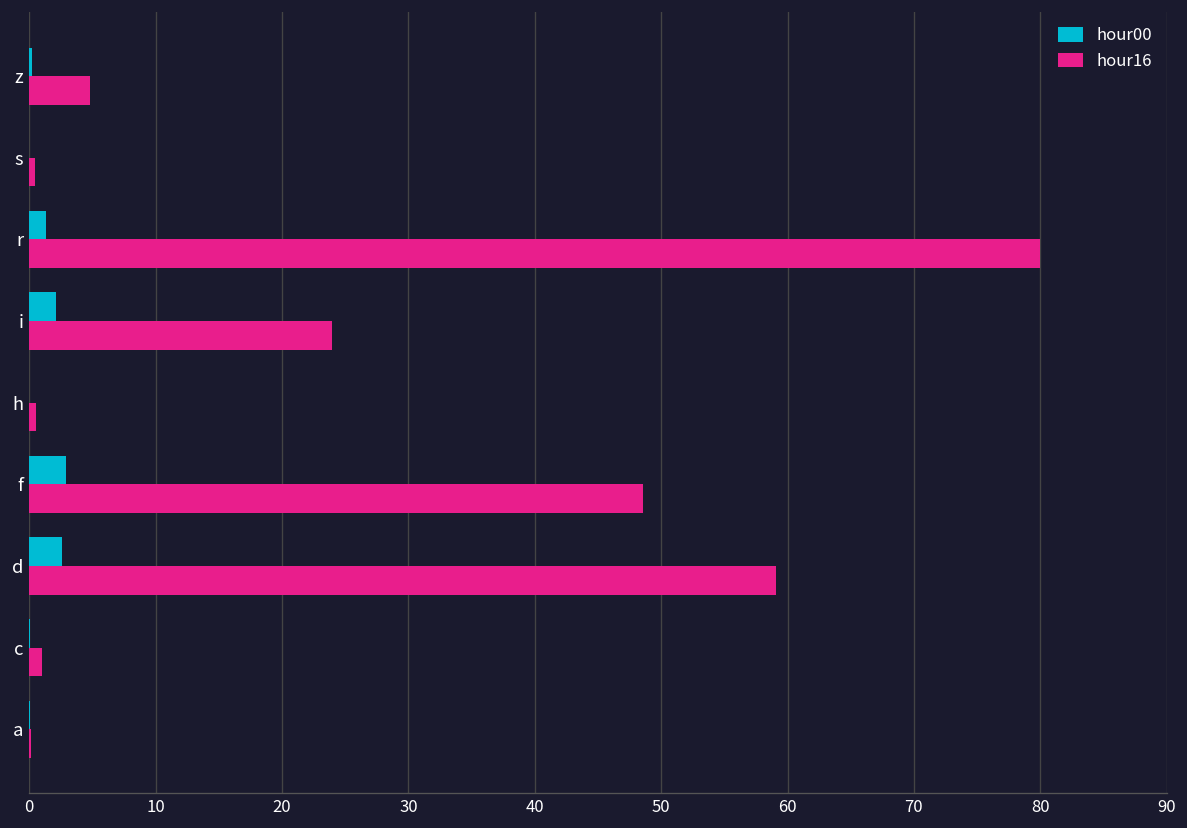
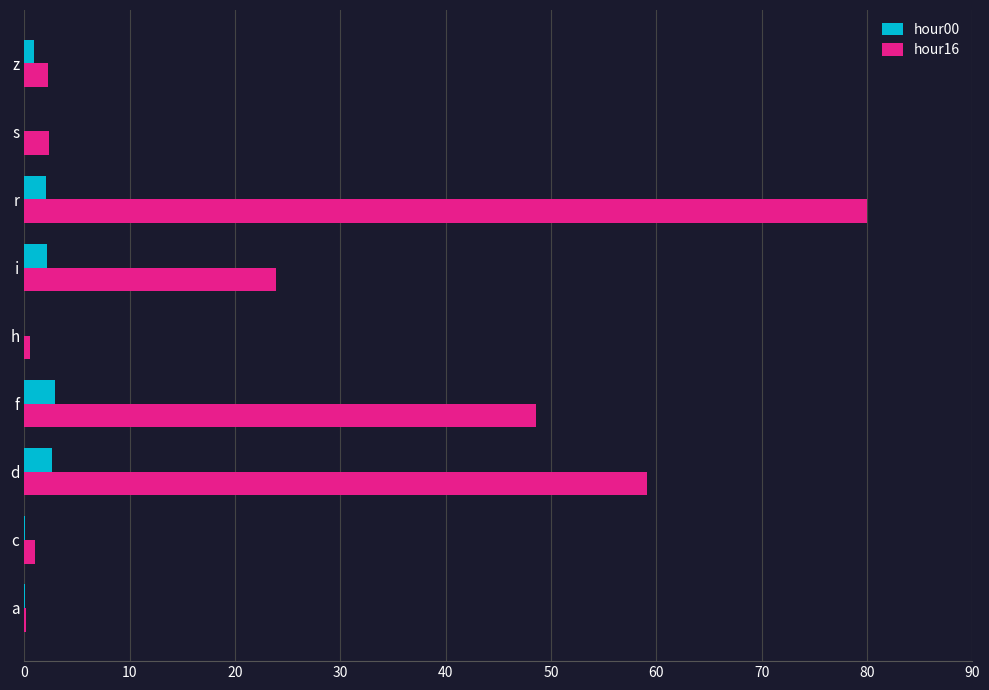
hour00, z: 0.2 -> 1.0
hour16, z: 4.8 -> 2.2
hour16, s: 0.5 -> 2.4
hour00, r: 1.3 -> 2.1
